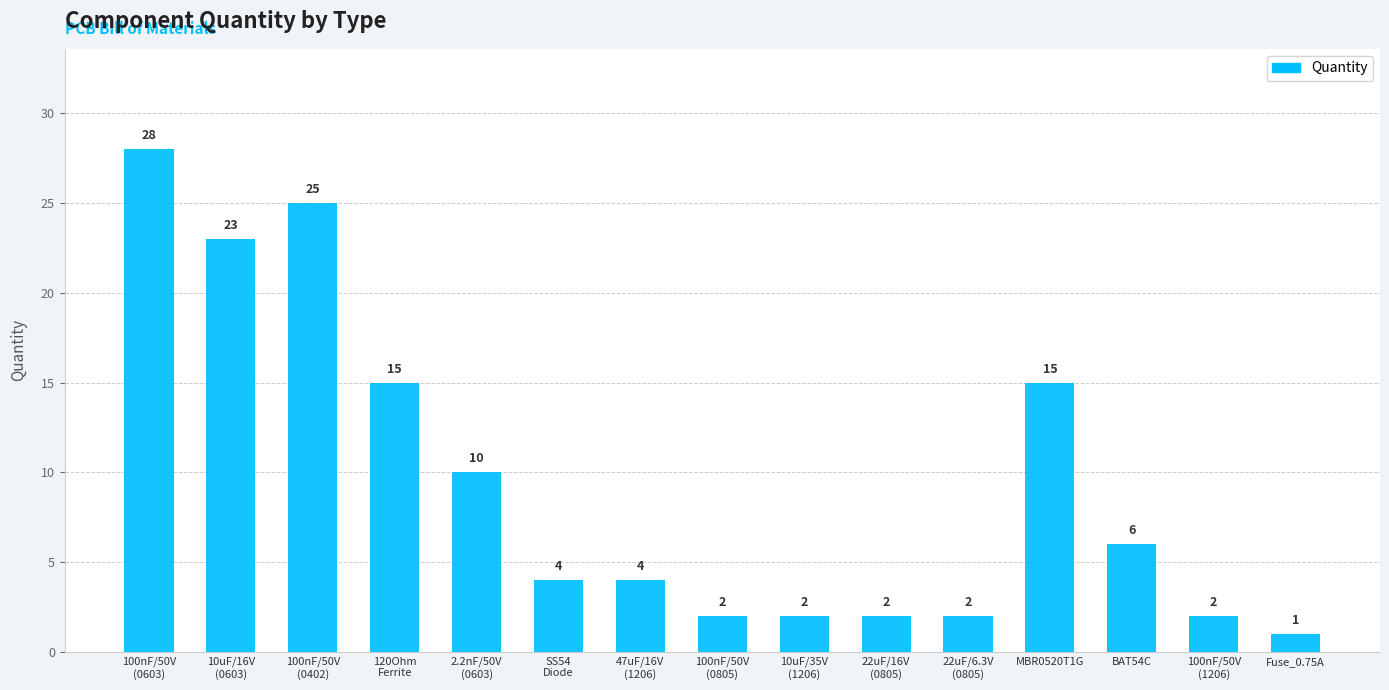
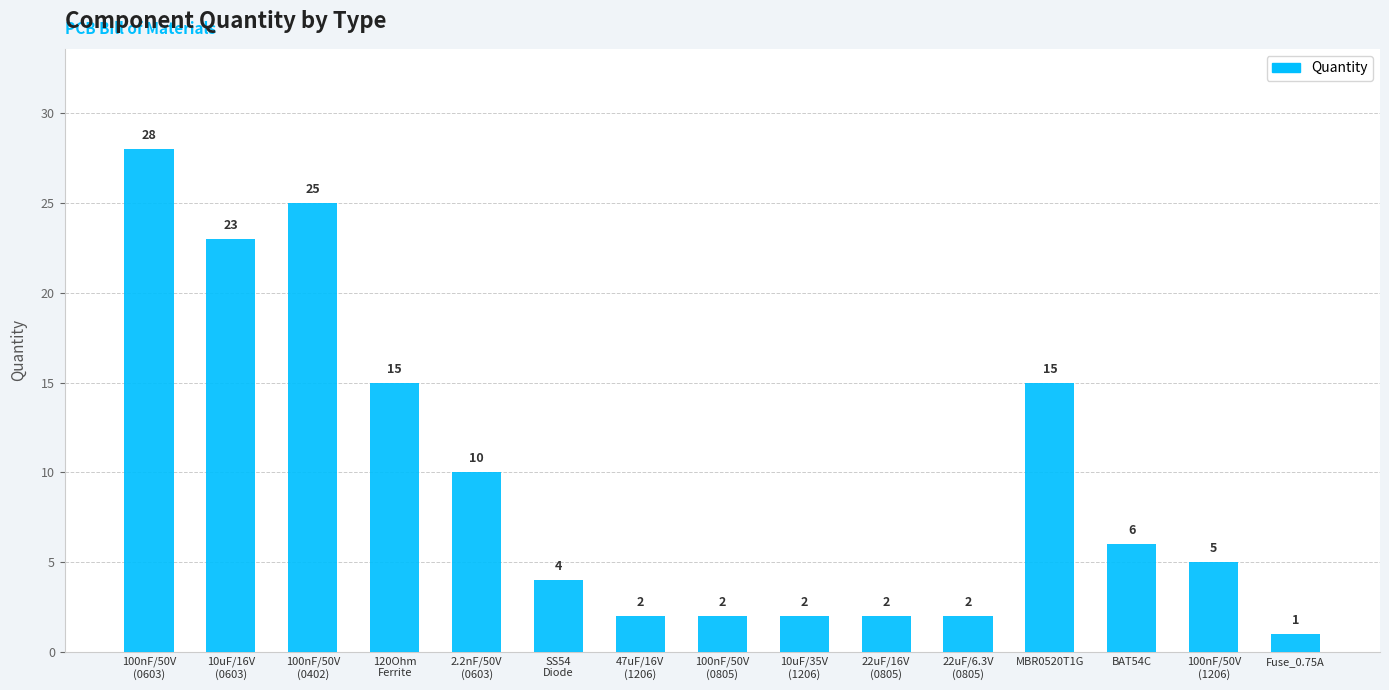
47uF/16V (1206): 4 -> 2
100nF/50V (1206): 2 -> 5
